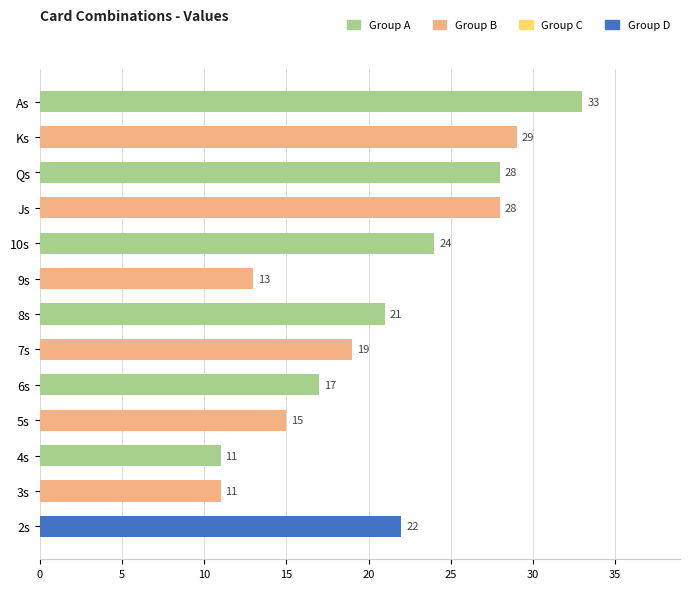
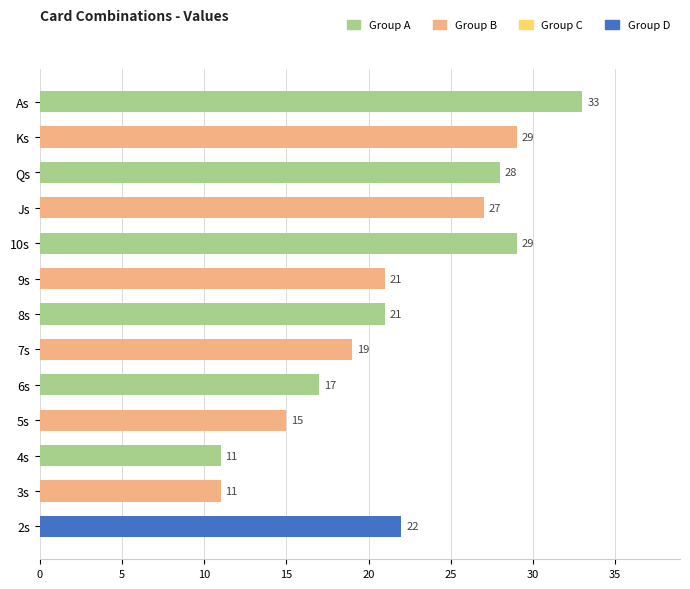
Js: 28 -> 27
10s: 24 -> 29
9s: 13 -> 21
